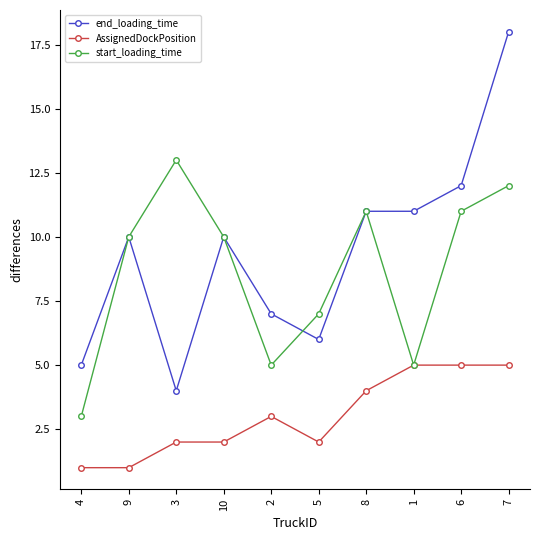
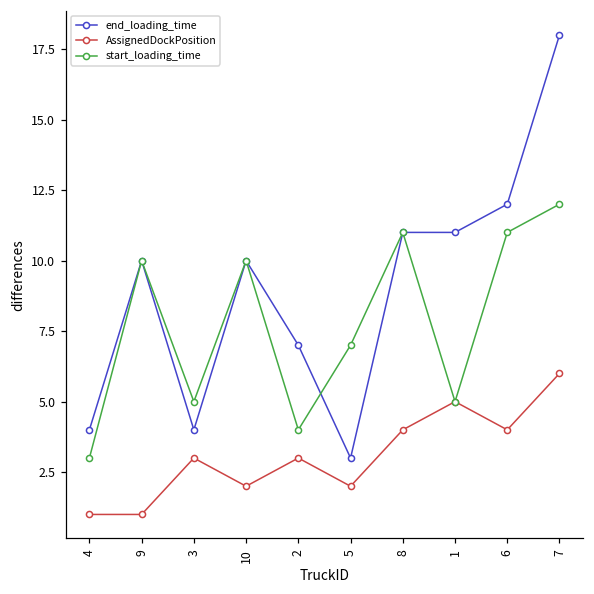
end_loading_time, 4: 5 -> 4
AssignedDockPosition, 3: 2 -> 3
start_loading_time, 3: 13 -> 5
start_loading_time, 2: 5 -> 4
end_loading_time, 5: 6 -> 3
AssignedDockPosition, 6: 5 -> 4
AssignedDockPosition, 7: 5 -> 6
